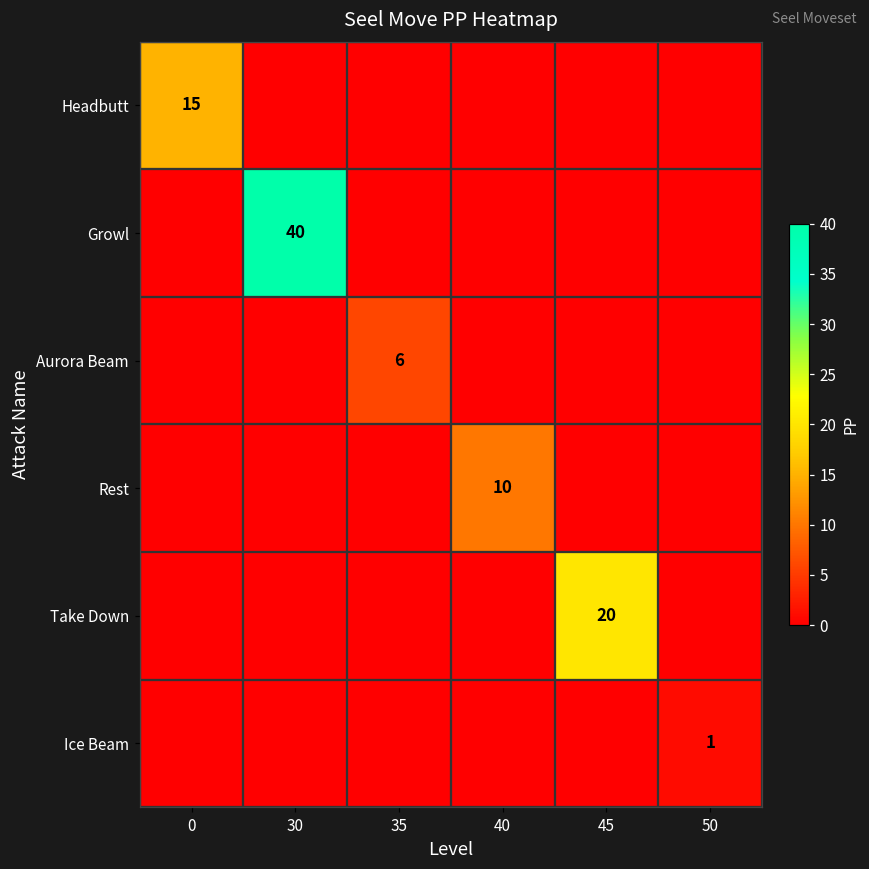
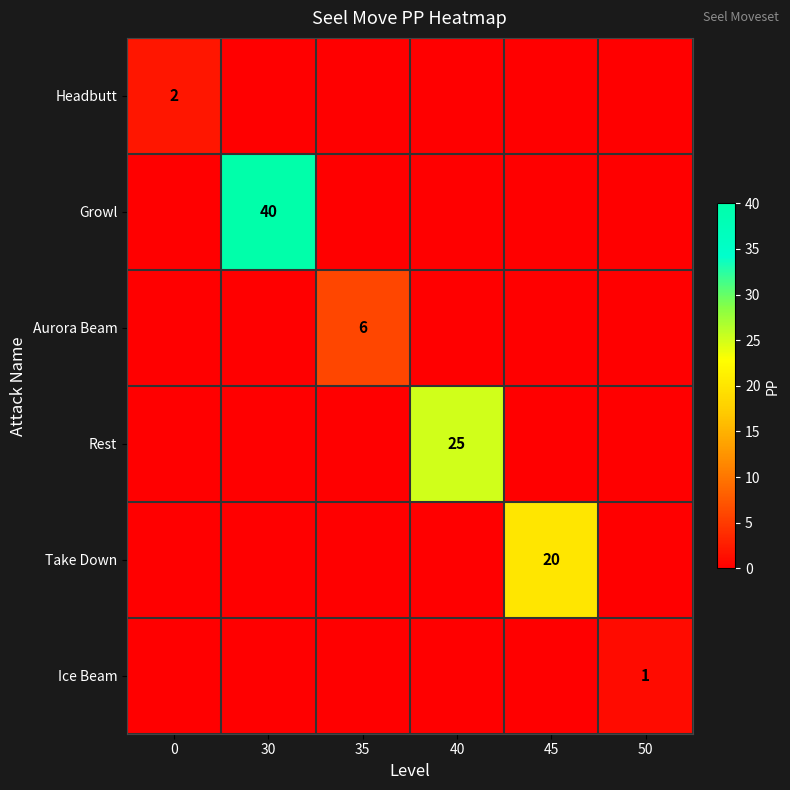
Headbutt, 0: 15 -> 2
Rest, 40: 10 -> 25
